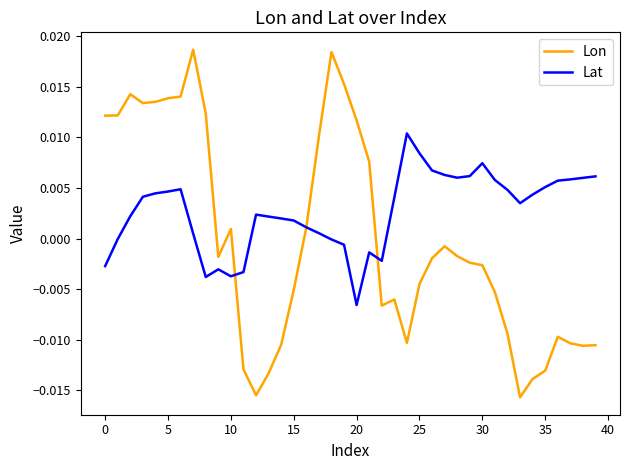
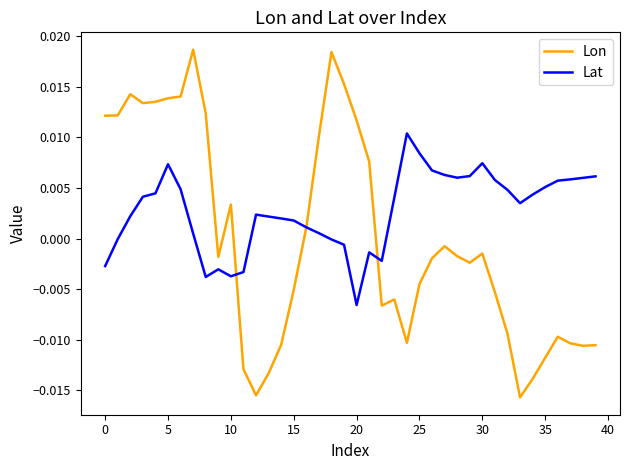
Lat, 5: 0.0046 -> 0.0073
Lon, 10: 0.0009 -> 0.0034
Lon, 30: -0.0026 -> -0.0015
Lon, 35: -0.0130 -> -0.0118
